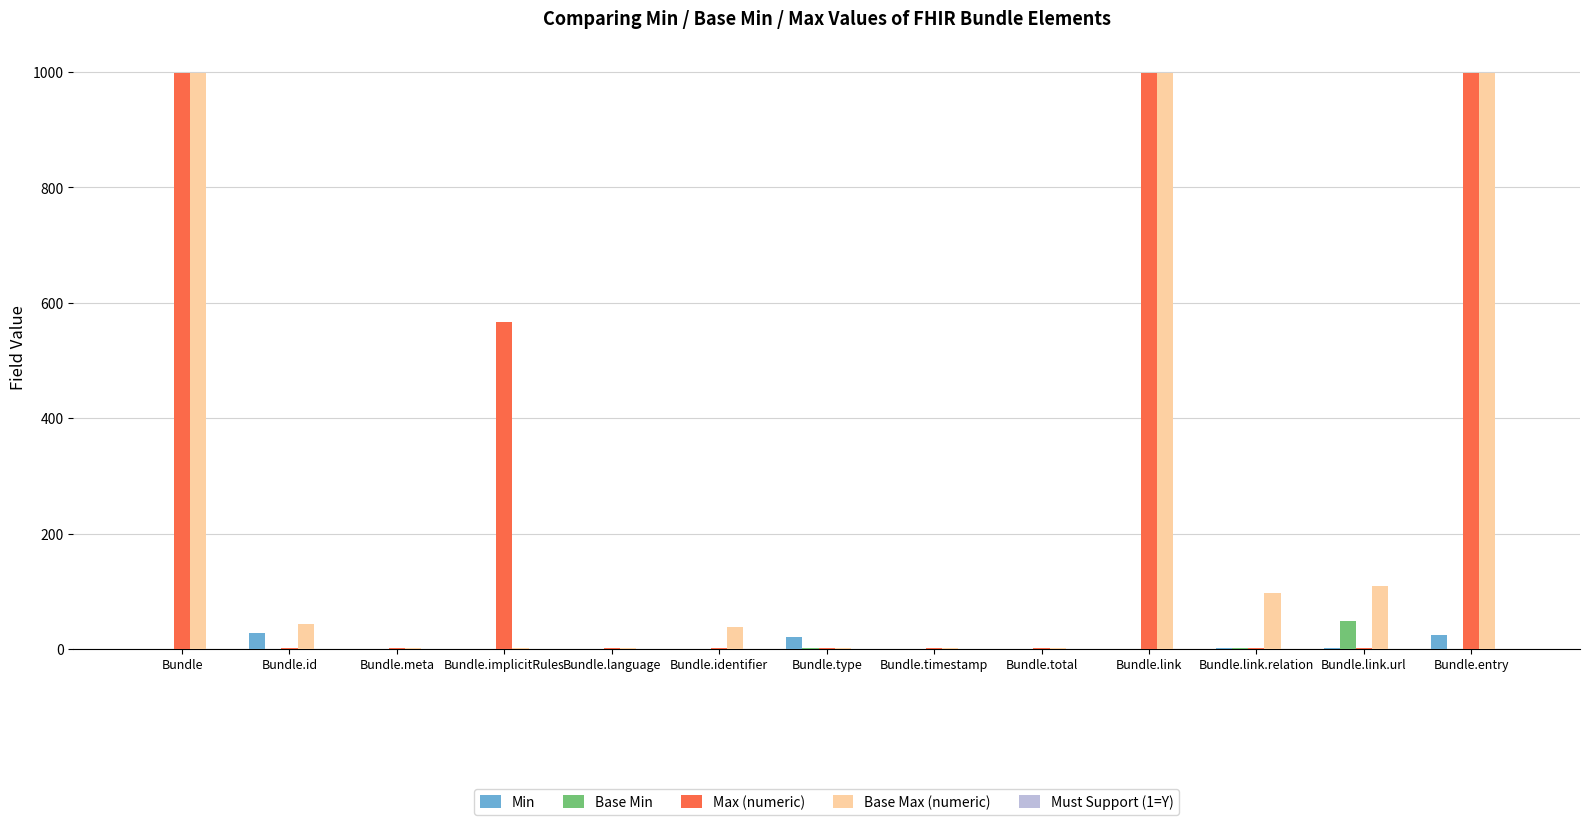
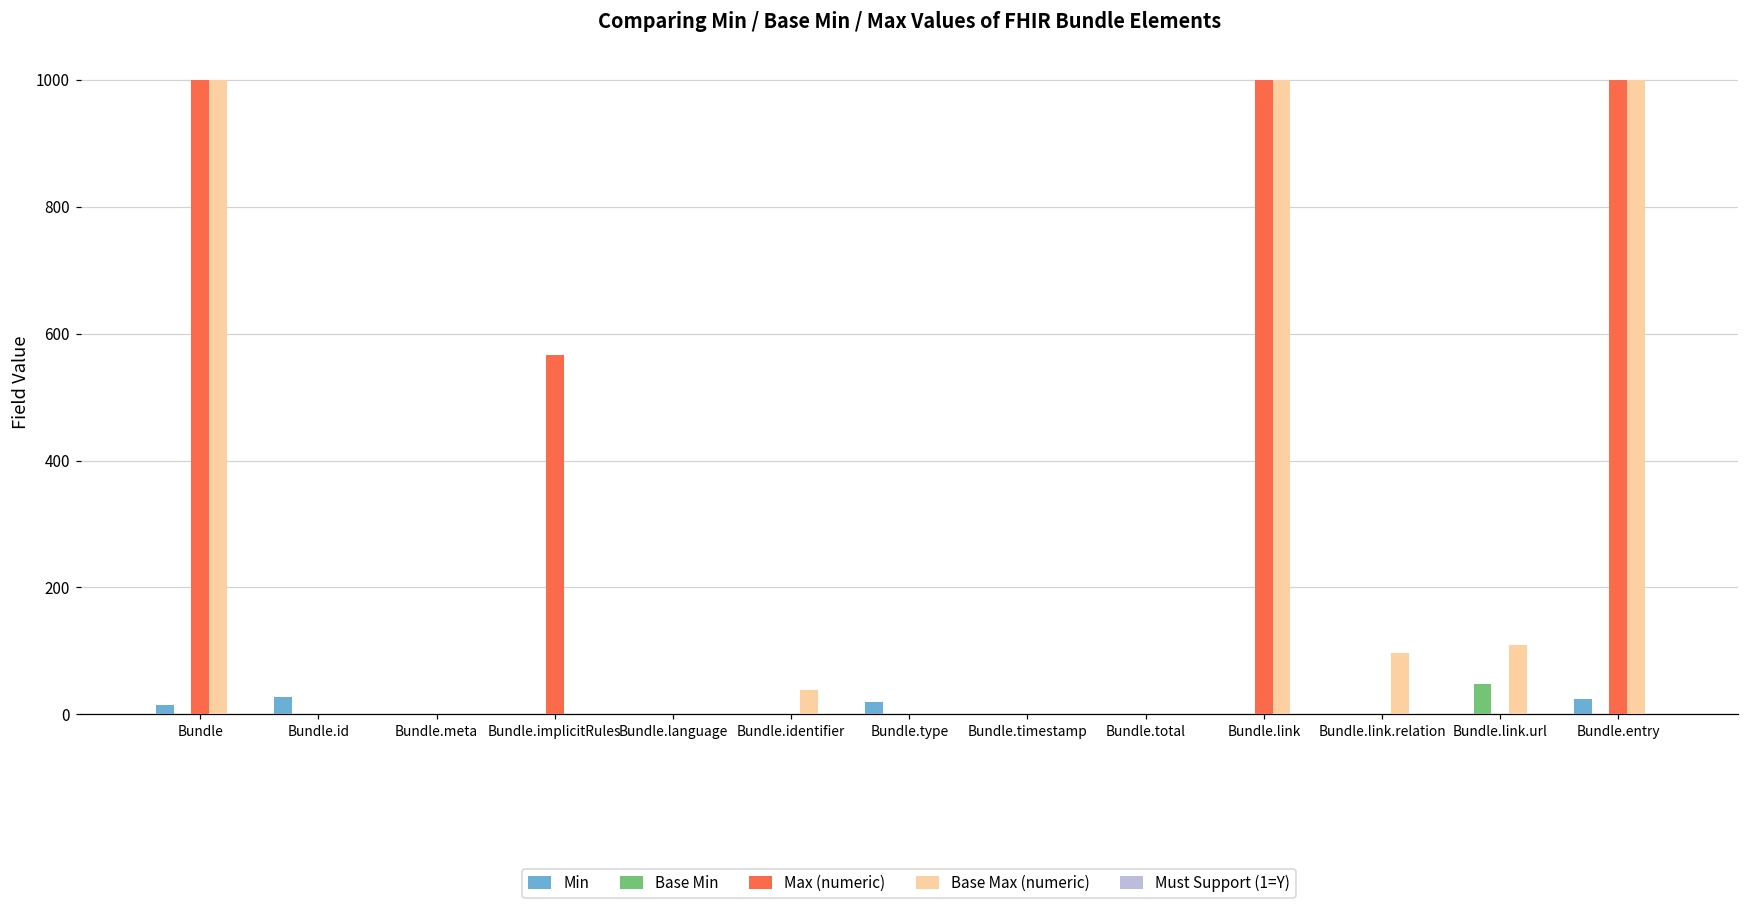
Min, Bundle: 0 -> 20
Base Max (numeric), Bundle.id: 40 -> 0
